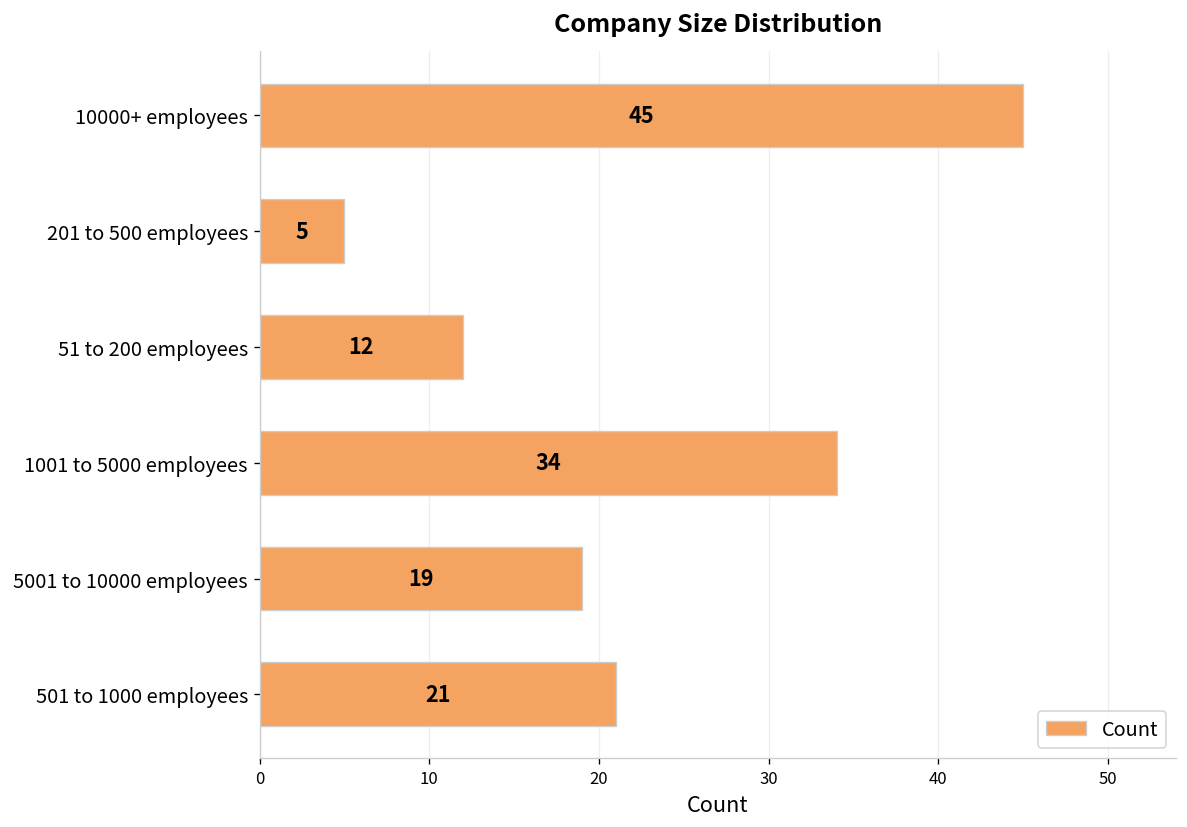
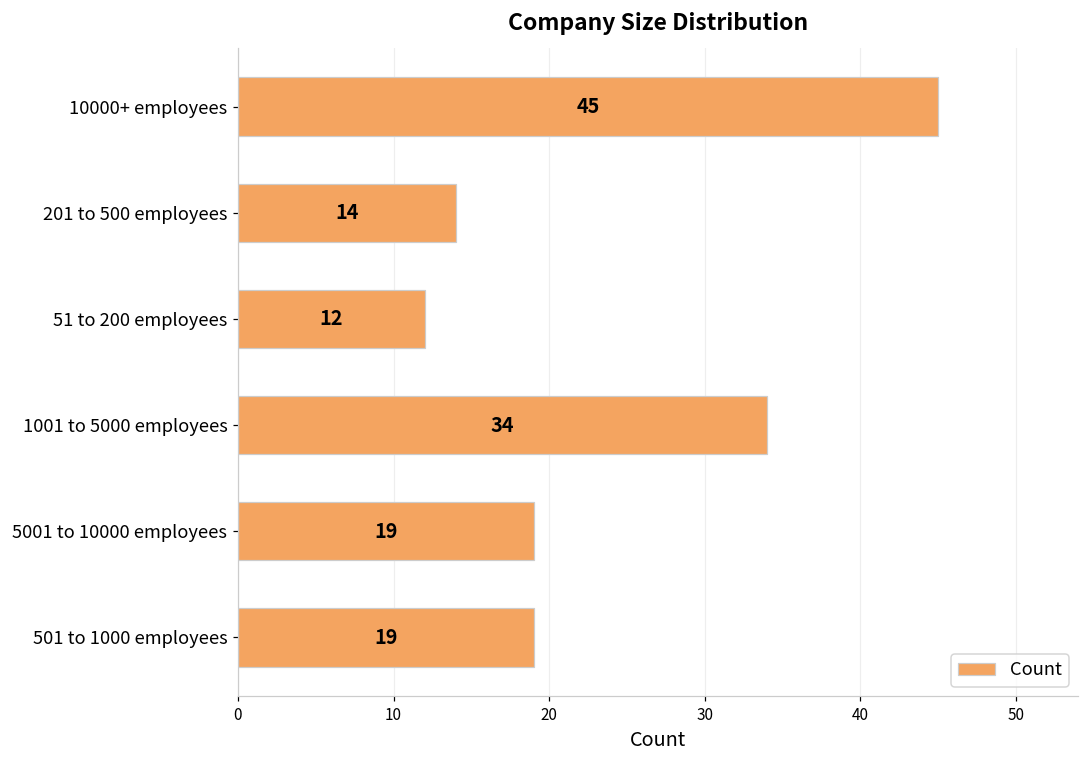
201 to 500 employees: 5 -> 14
501 to 1000 employees: 21 -> 19
